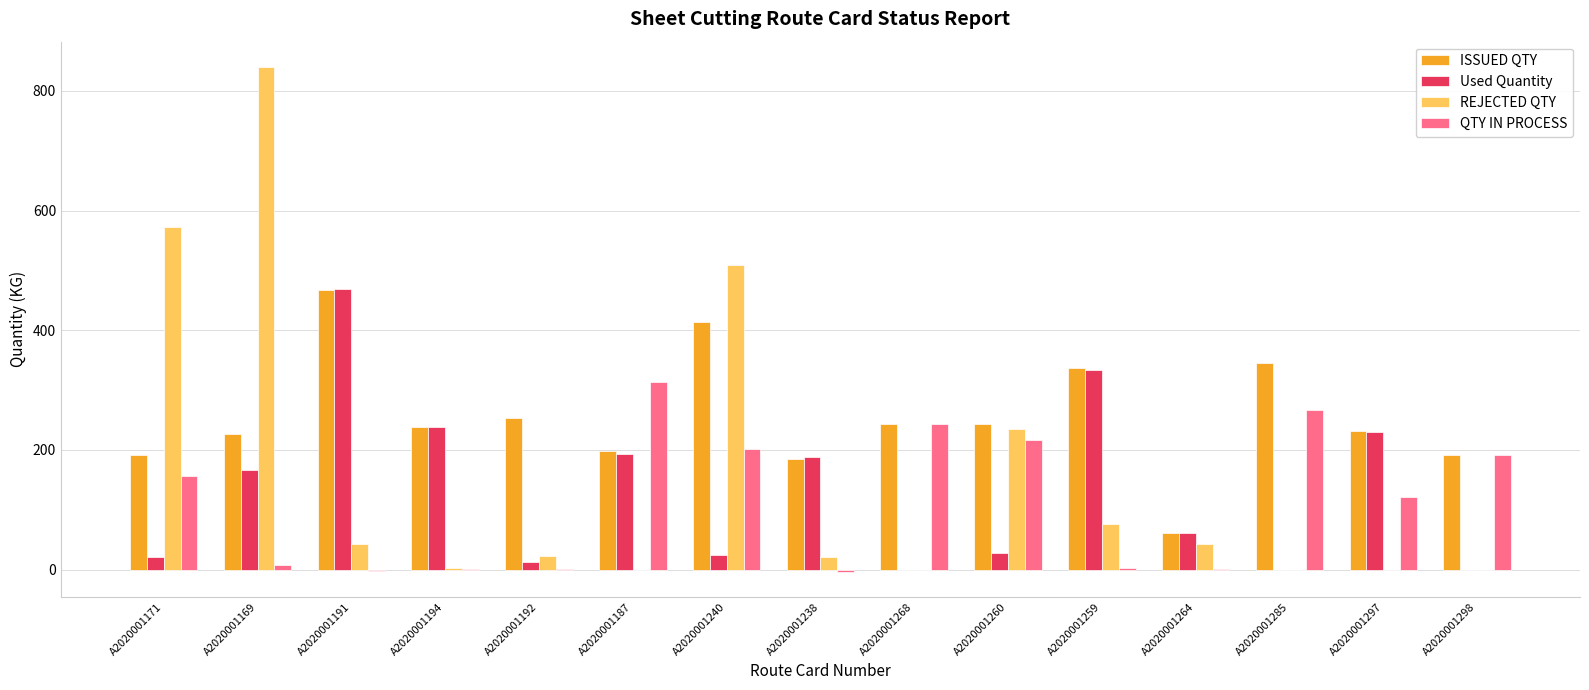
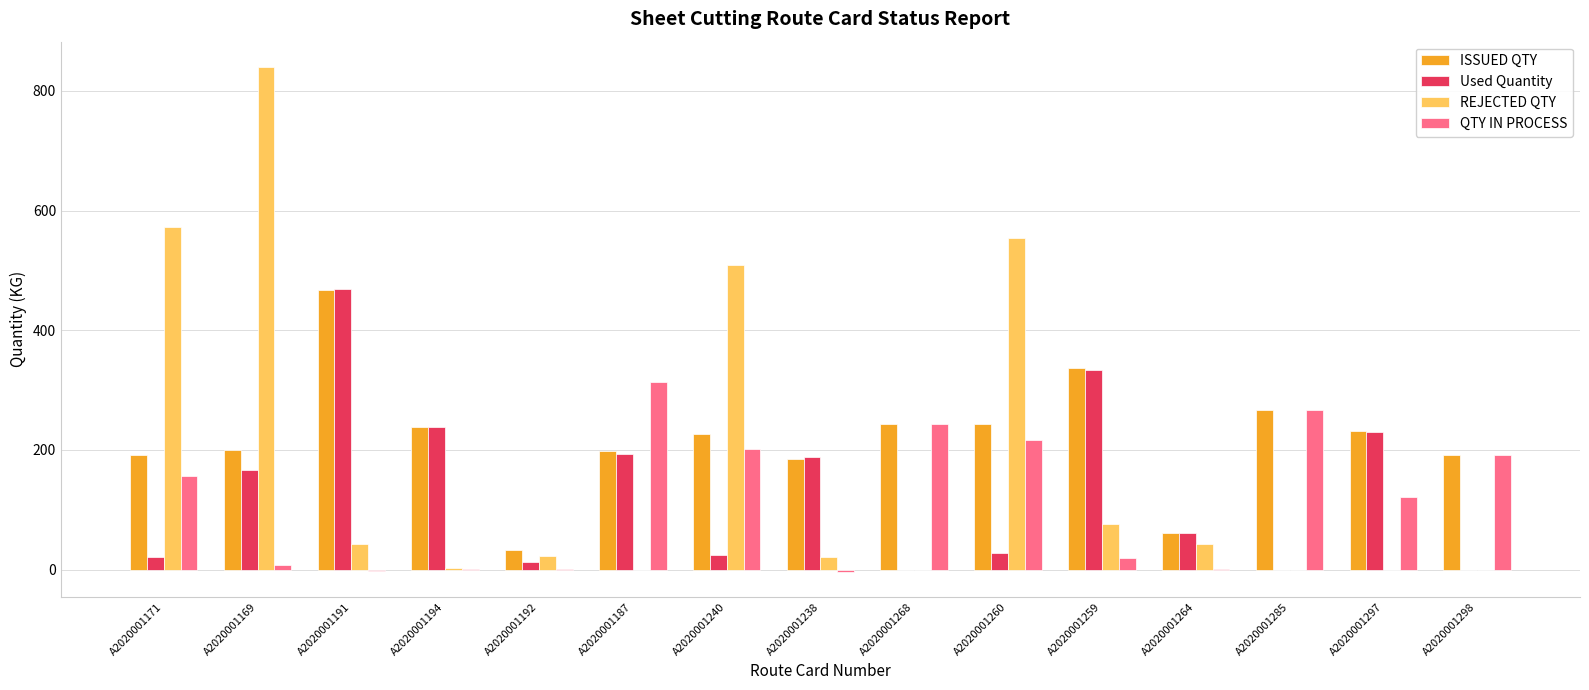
ISSUED QTY, A2020001169: 230 -> 200
ISSUED QTY, A2020001192: 250 -> 30
ISSUED QTY, A2020001240: 410 -> 230
REJECTED QTY, A2020001260: 240 -> 550
QTY IN PROCESS, A2020001259: 0 -> 20
ISSUED QTY, A2020001285: 350 -> 270
